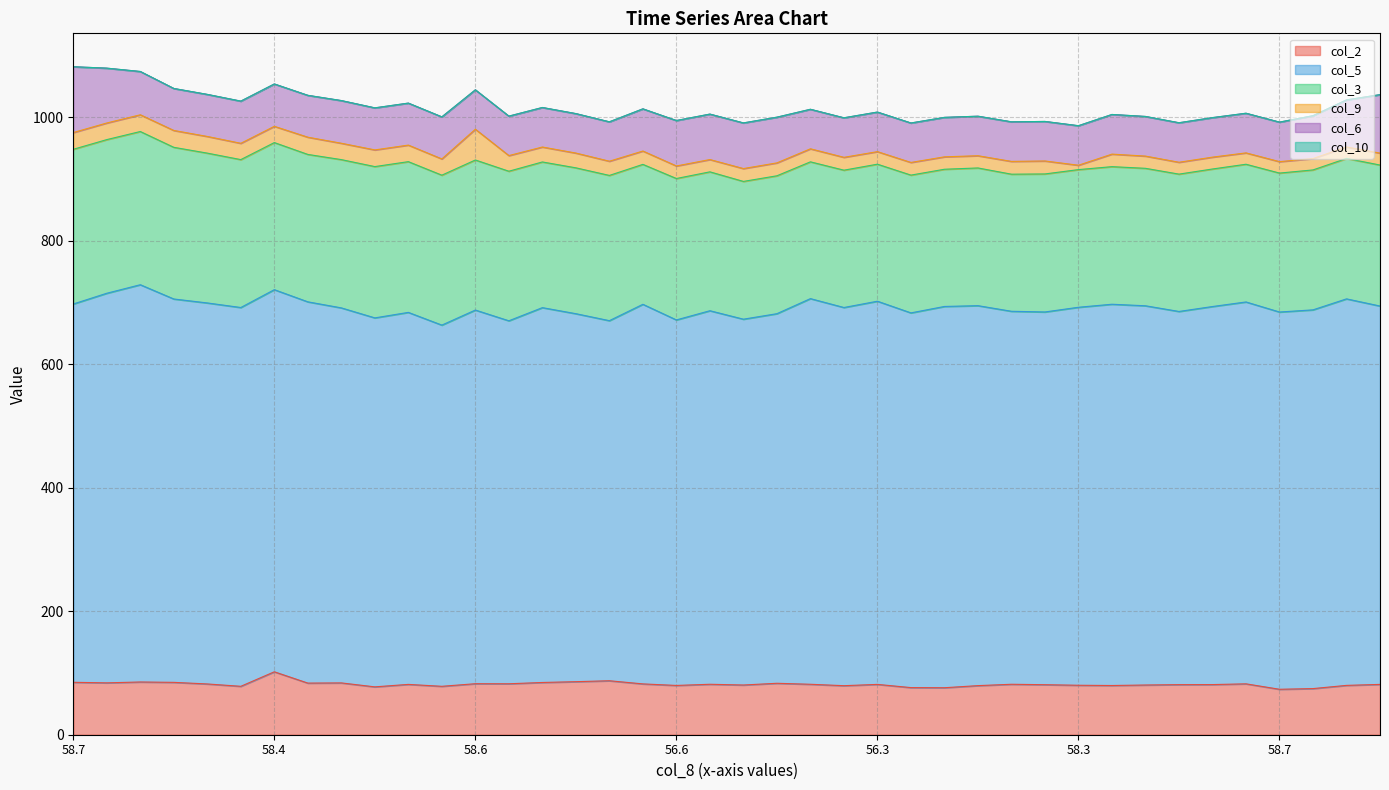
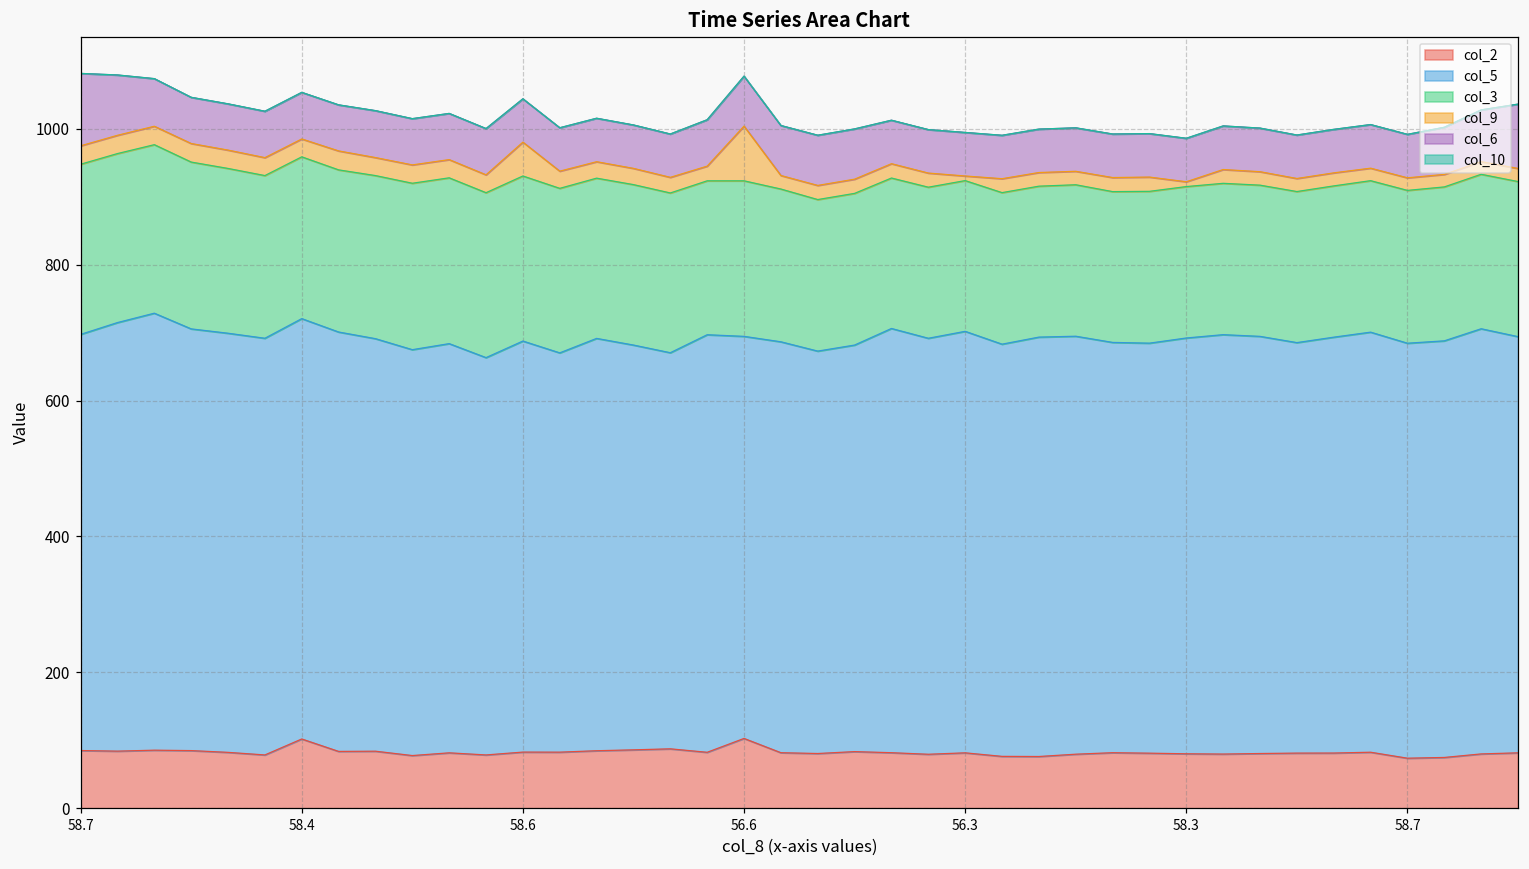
col_2, 56.6: 80 -> 100
col_9, 56.6: 20 -> 80
col_9, 56.3: 20 -> 10
